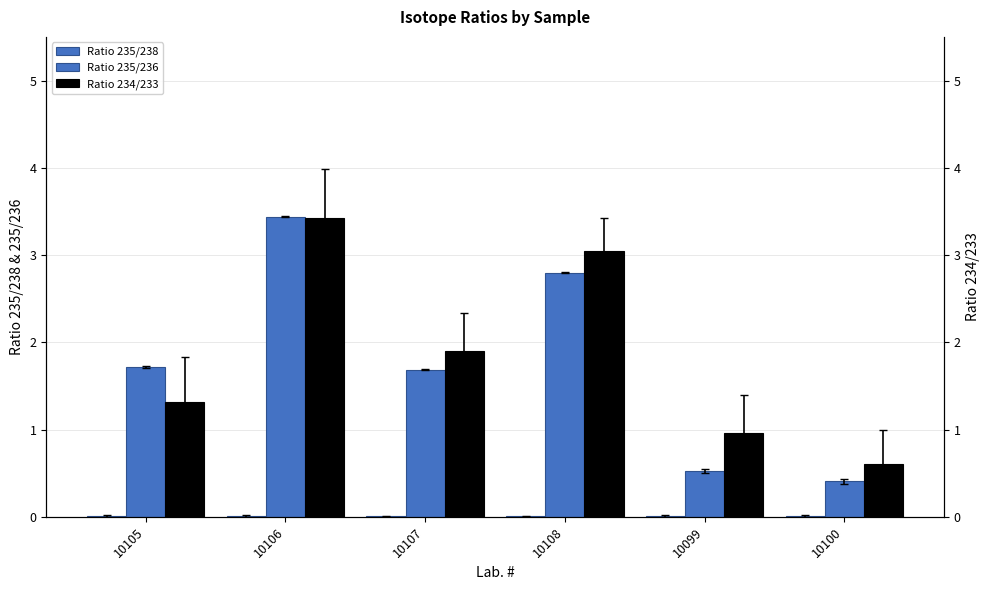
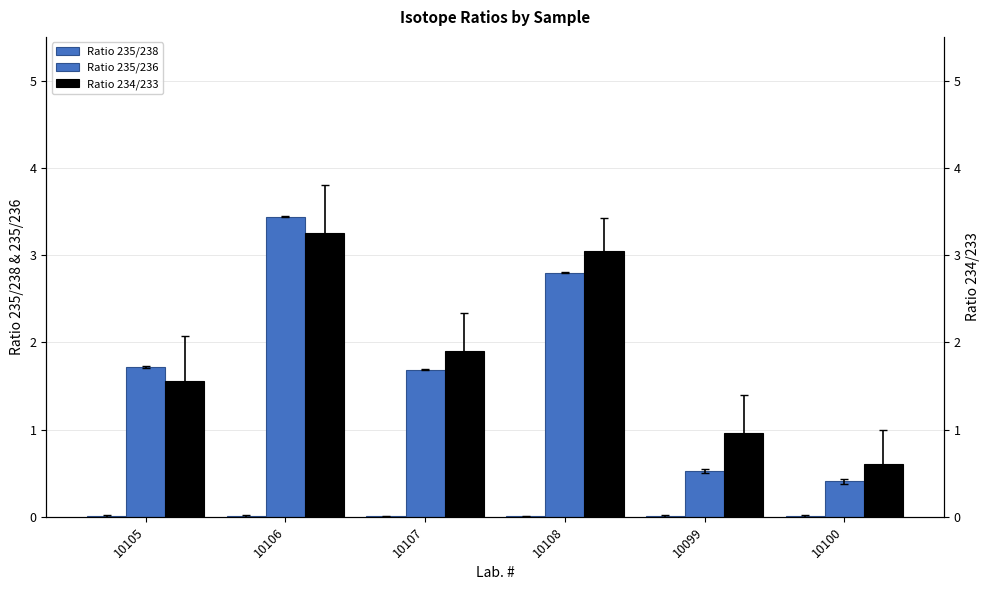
Ratio 234/233, 10105: 1.3 -> 1.6
Ratio 234/233, 10106: 3.4 -> 3.2
